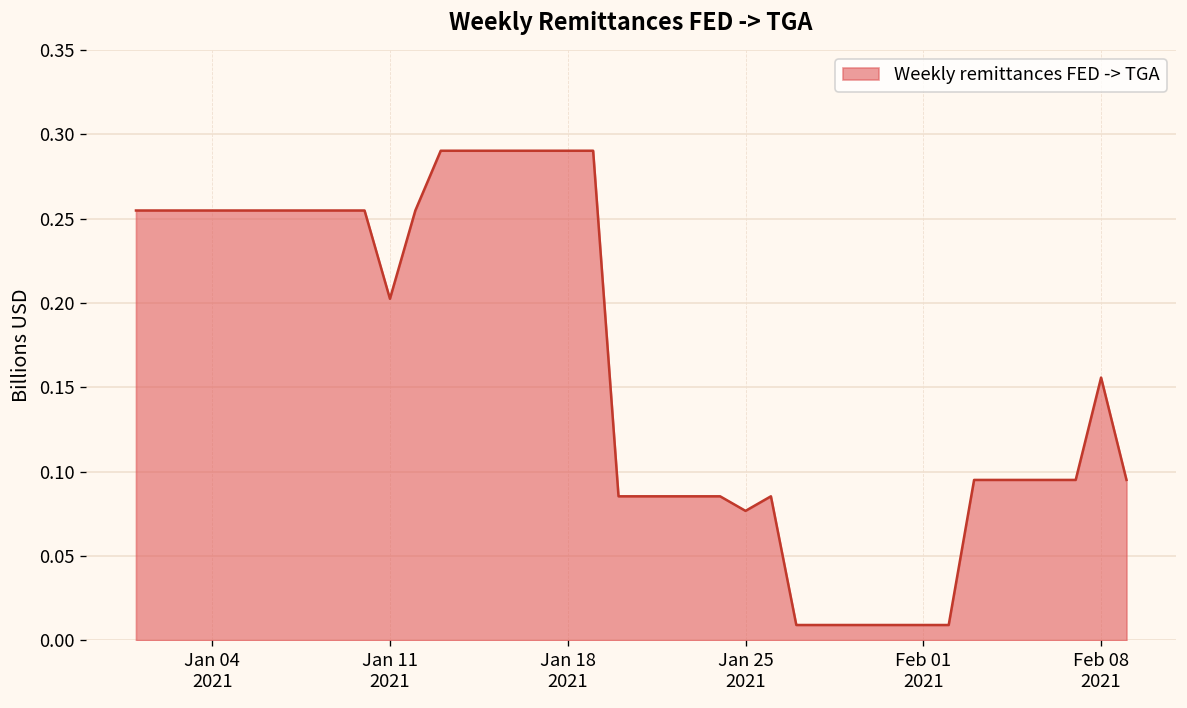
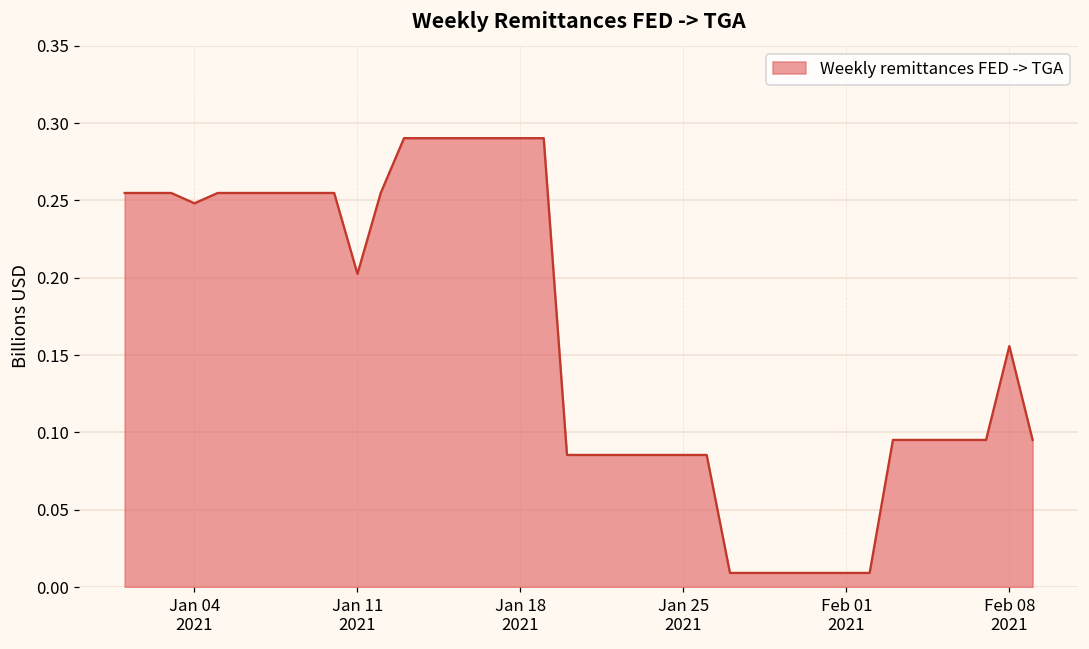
Jan 04 2021: 0.255 -> 0.248
Jan 25 2021: 0.077 -> 0.085
